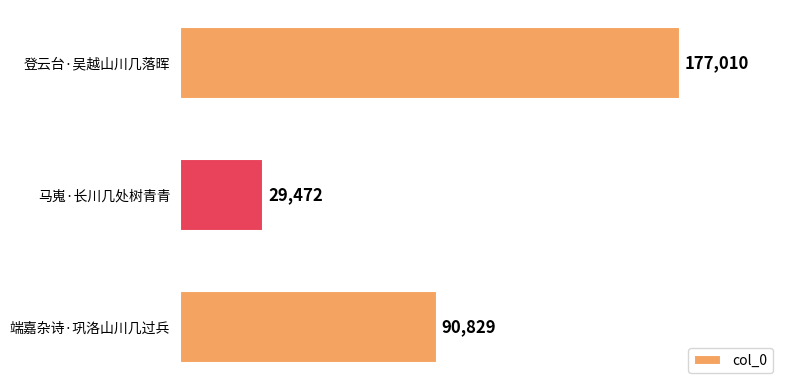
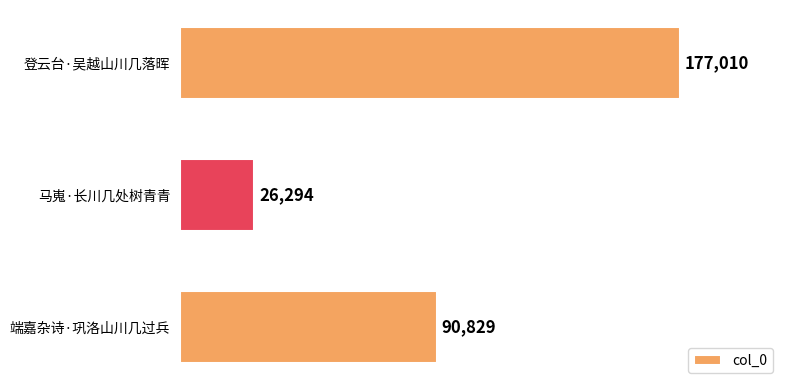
马嵬·长川几处树青青: 29,472 -> 26,294
